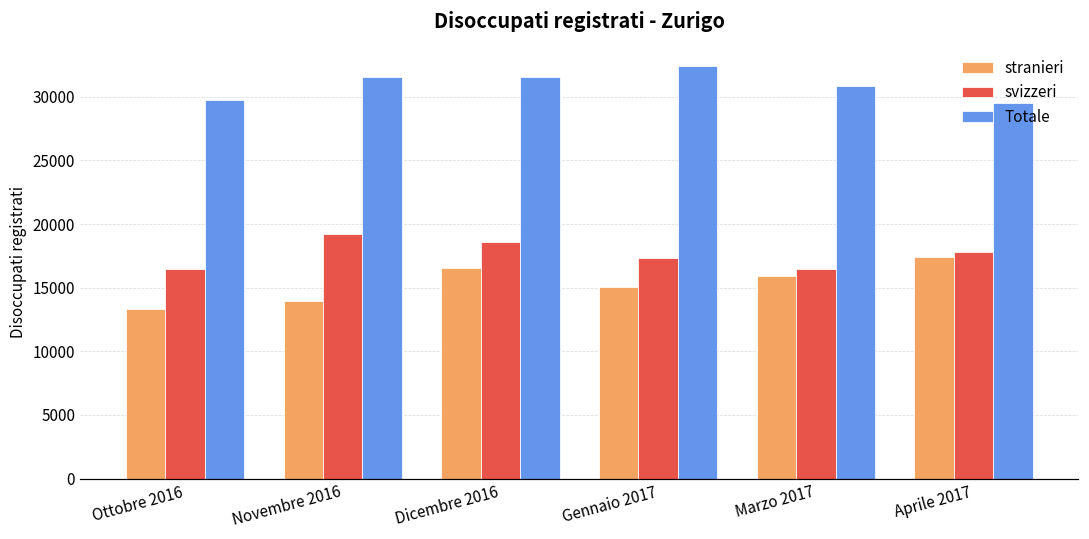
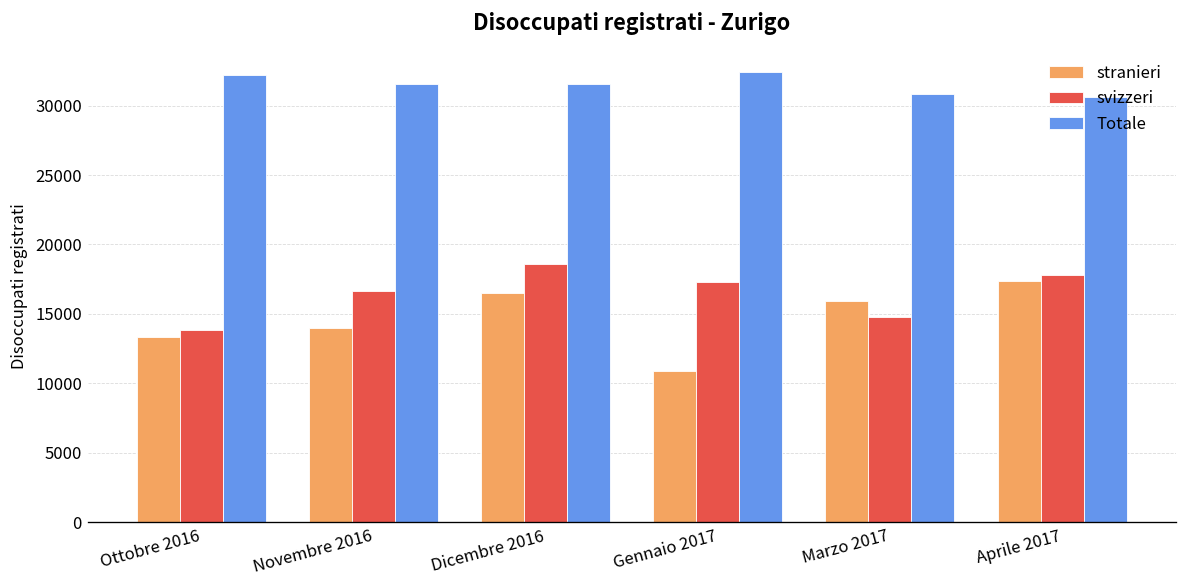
svizzeri, Ottobre 2016: 16400 -> 13900
Totale, Ottobre 2016: 29800 -> 32200
svizzeri, Novembre 2016: 19200 -> 16700
stranieri, Gennaio 2017: 15100 -> 10900
svizzeri, Marzo 2017: 16500 -> 14800
Totale, Aprile 2017: 29500 -> 30600
